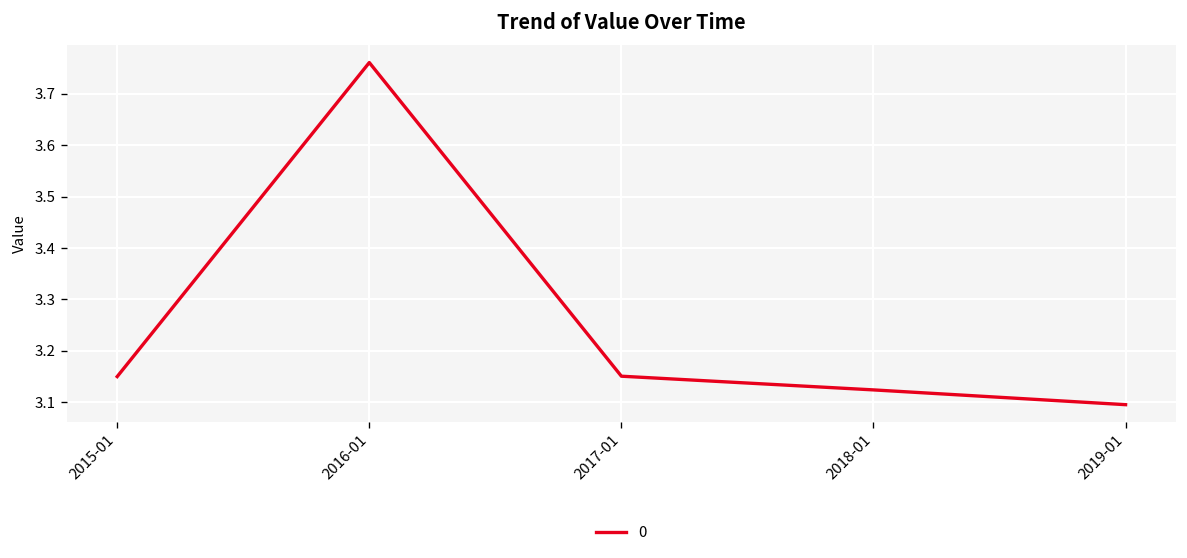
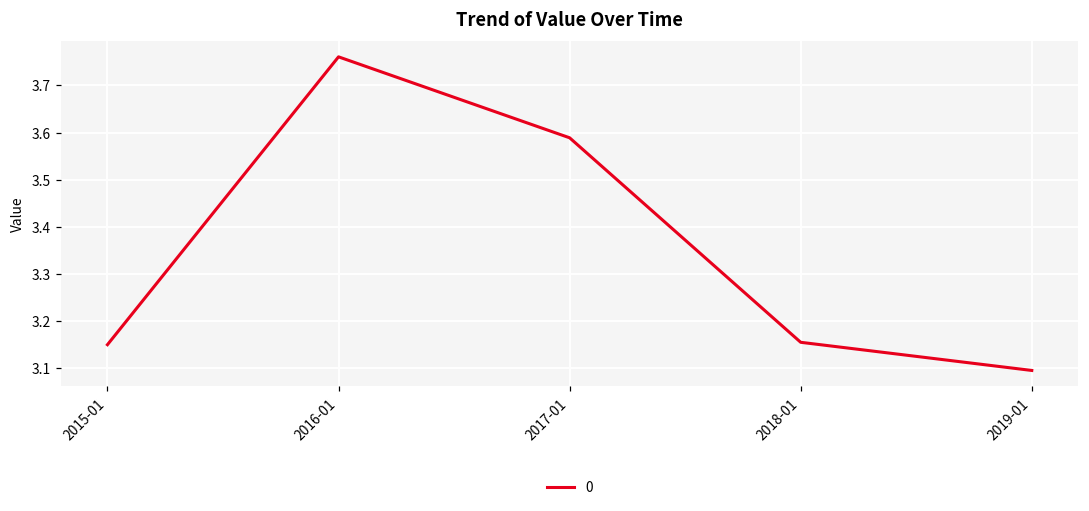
2017-01: 3.15 -> 3.59
2018-01: 3.12 -> 3.16
